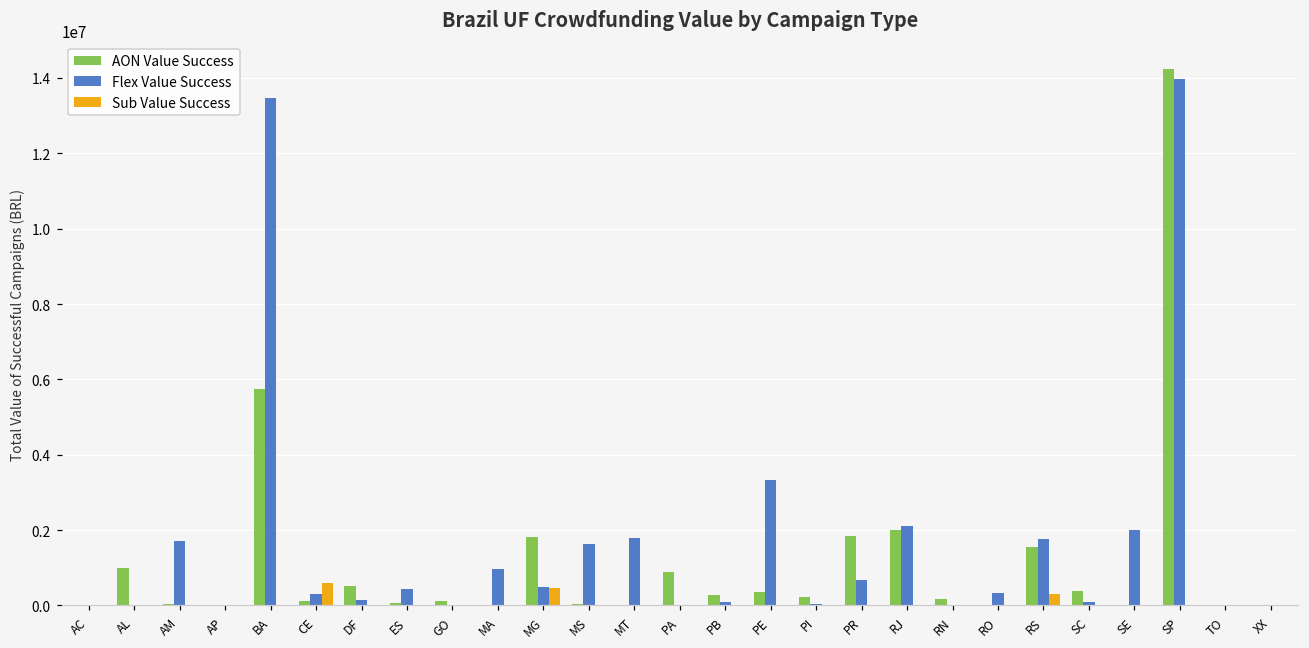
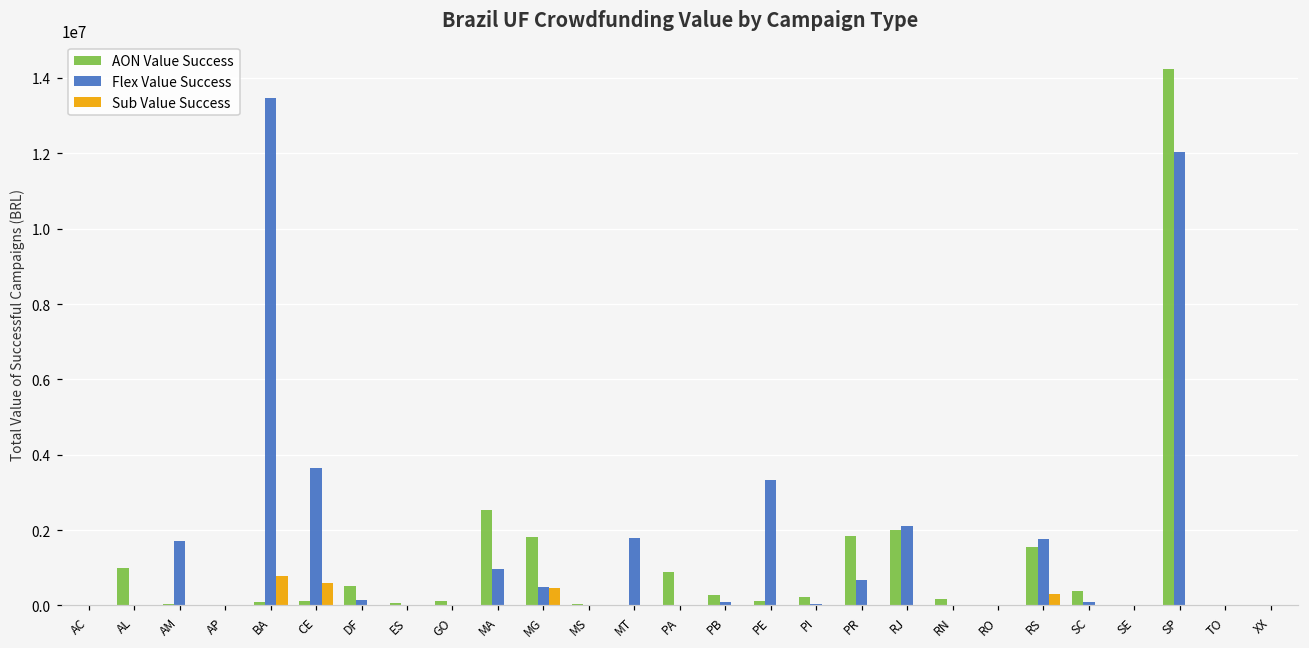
AON Value Success, BA: 5700000 -> 100000
Sub Value Success, BA: 0 -> 800000
Flex Value Success, CE: 300000 -> 3700000
Flex Value Success, ES: 400000 -> 0
AON Value Success, MA: 0 -> 2500000
Flex Value Success, MS: 1600000 -> 0
AON Value Success, PE: 400000 -> 100000
Flex Value Success, RO: 300000 -> 0
Flex Value Success, SE: 2000000 -> 0
Flex Value Success, SP: 14000000 -> 12000000
